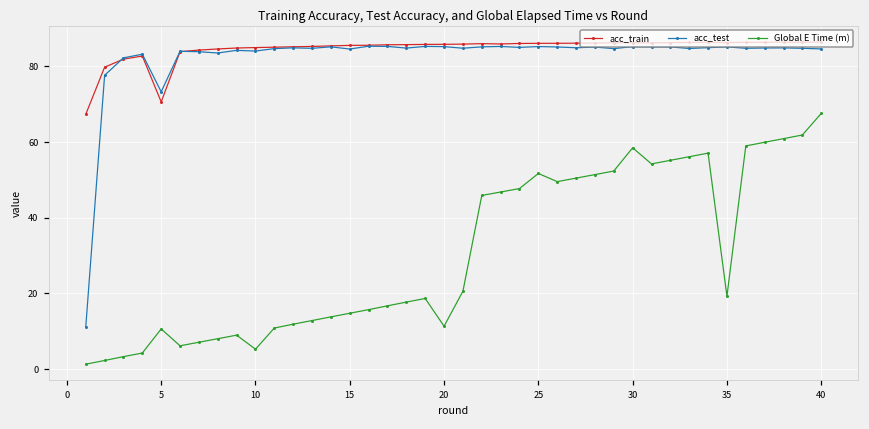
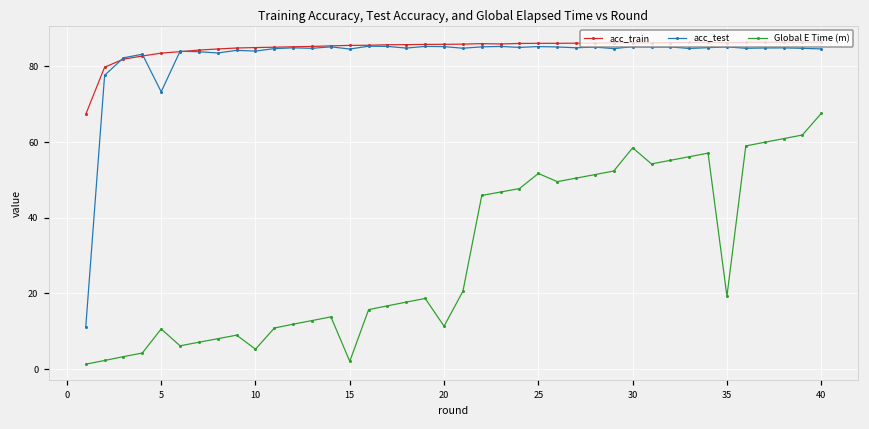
acc_train, 5: 71 -> 84
Global E Time (m), 15: 15 -> 2
